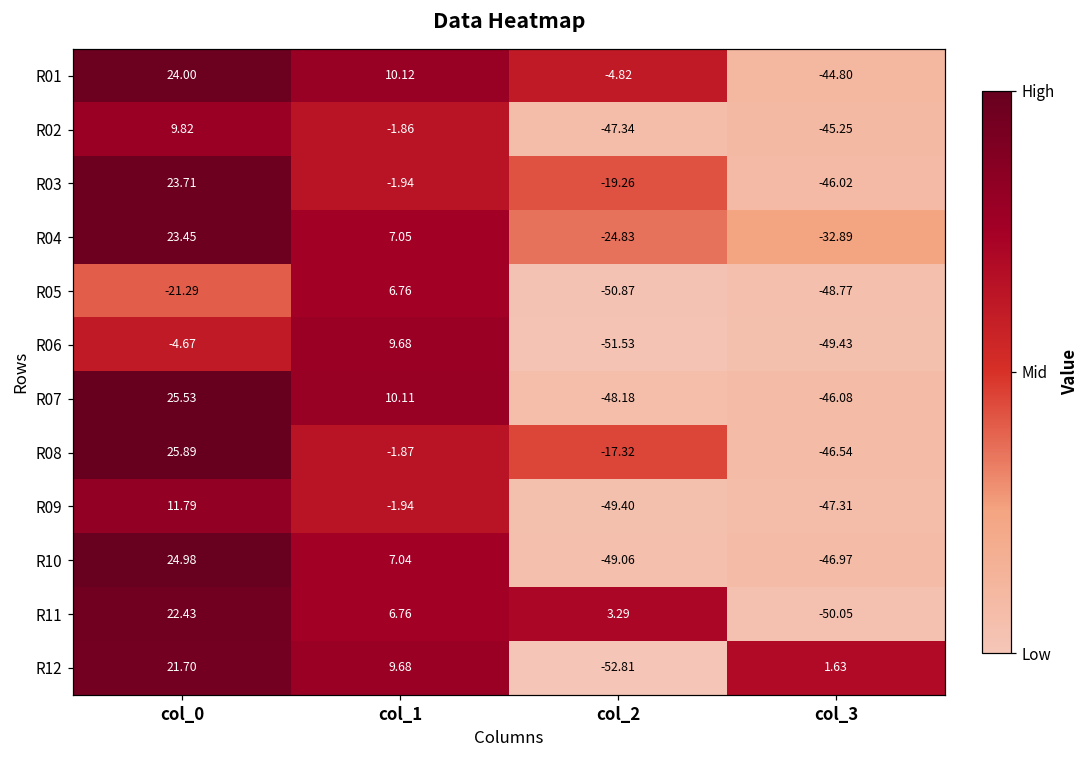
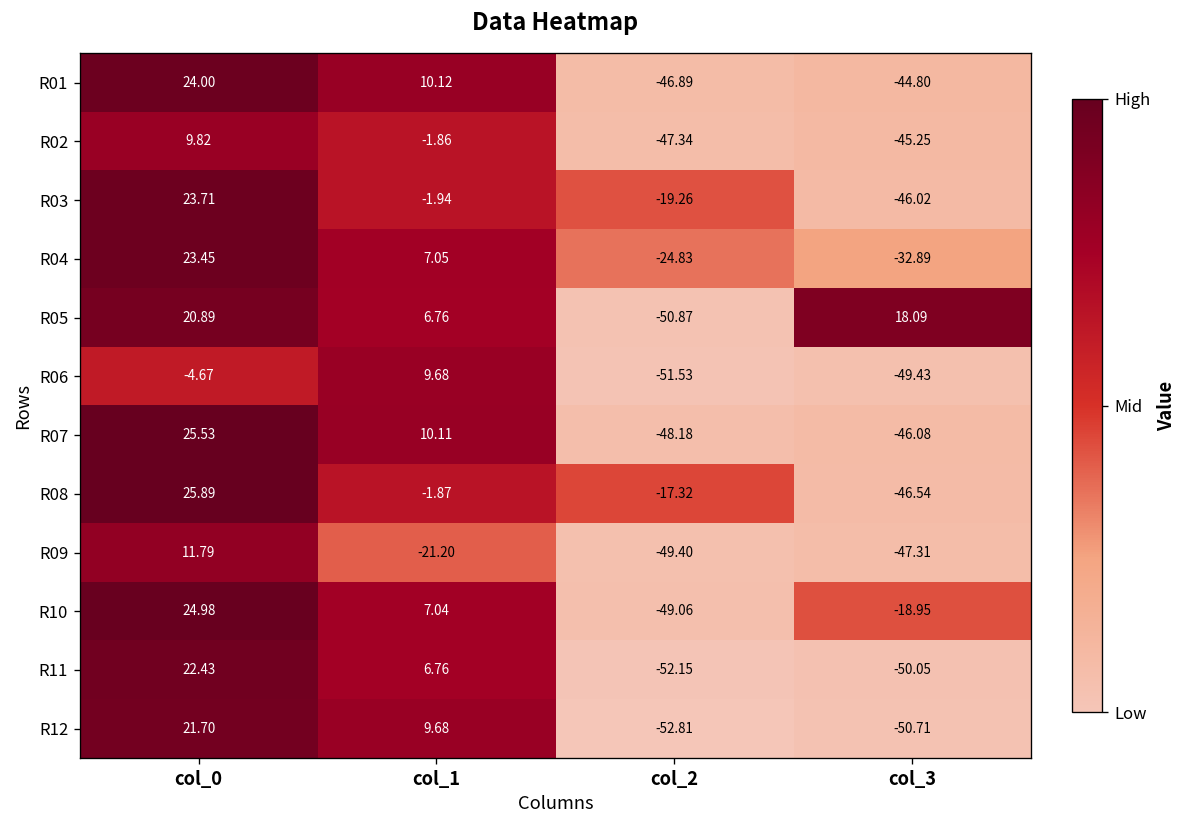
R01, col_2: -4.82 -> -46.89
R05, col_0: -21.29 -> 20.89
R05, col_3: -48.77 -> 18.09
R09, col_1: -1.94 -> -21.20
R10, col_3: -46.97 -> -18.95
R11, col_2: 3.29 -> -52.15
R12, col_3: 1.63 -> -50.71
